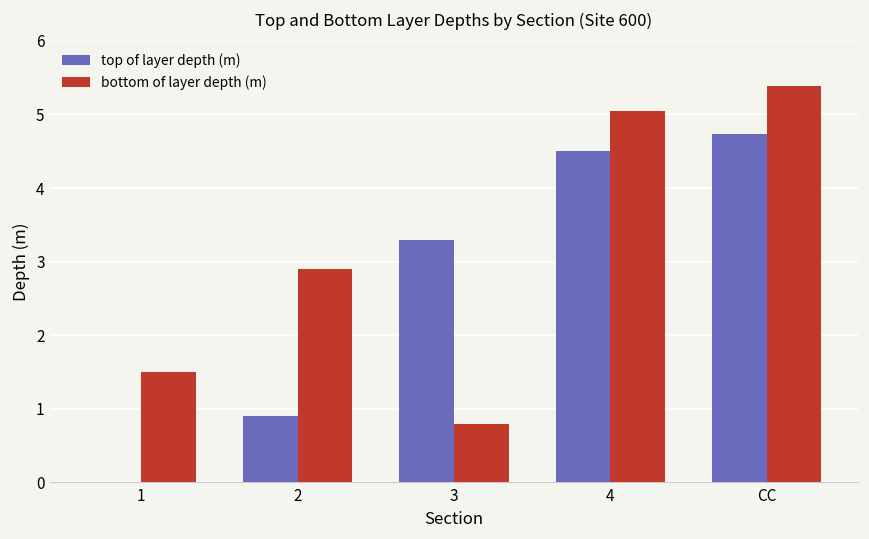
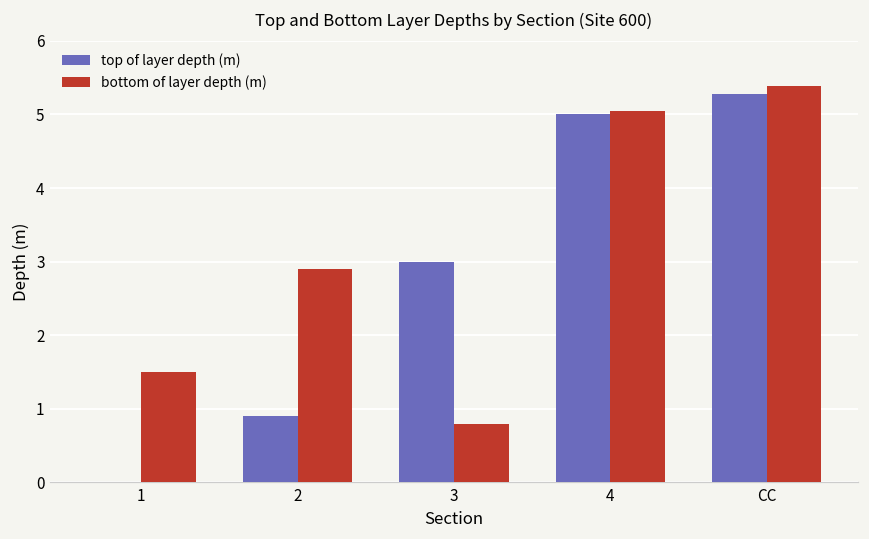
top of layer depth (m), 3: 3.3 -> 3.0
top of layer depth (m), 4: 4.5 -> 5.0
top of layer depth (m), CC: 4.7 -> 5.3
